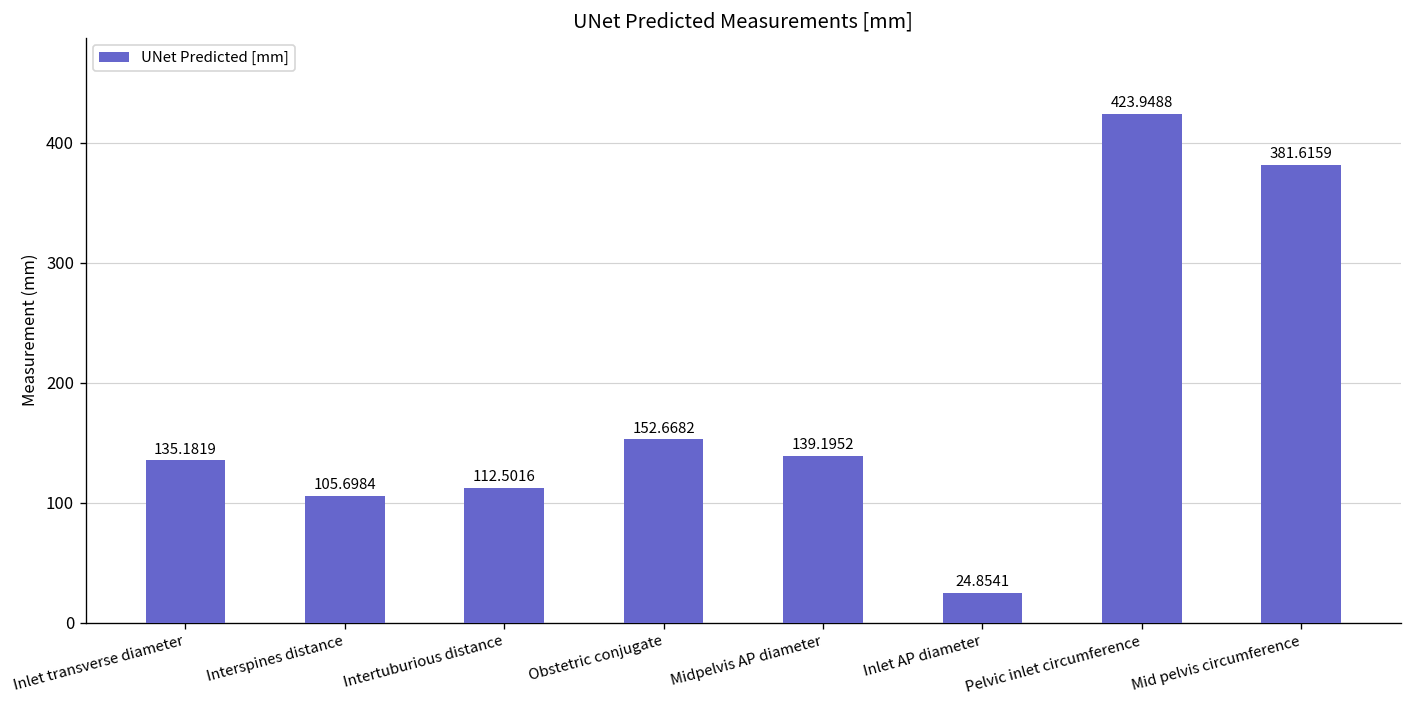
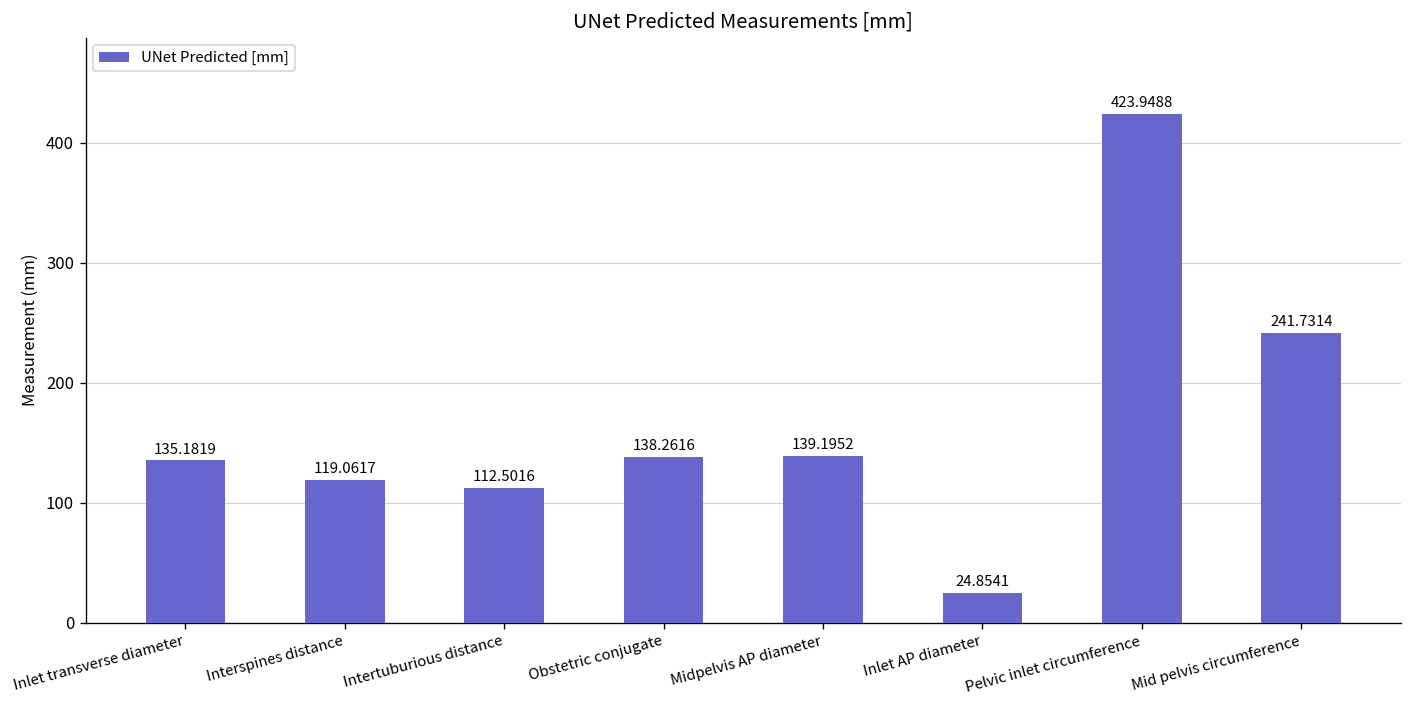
Interspines distance: 105.6984 -> 119.0617
Obstetric conjugate: 152.6682 -> 138.2616
Mid pelvis circumference: 381.6159 -> 241.7314
